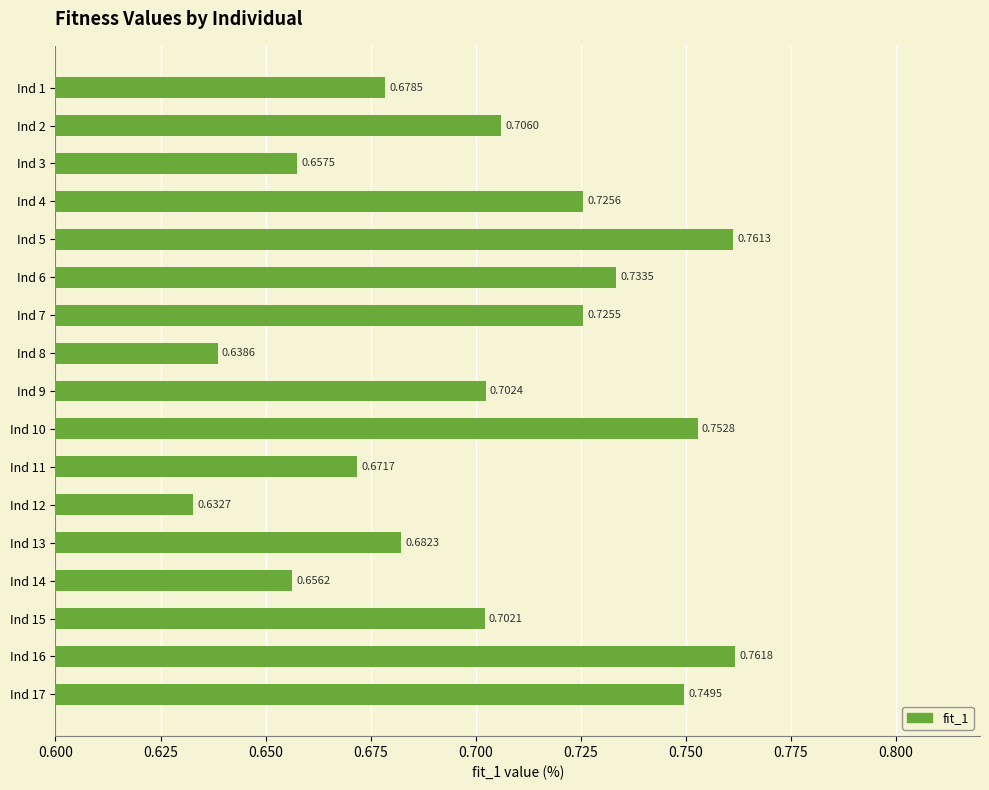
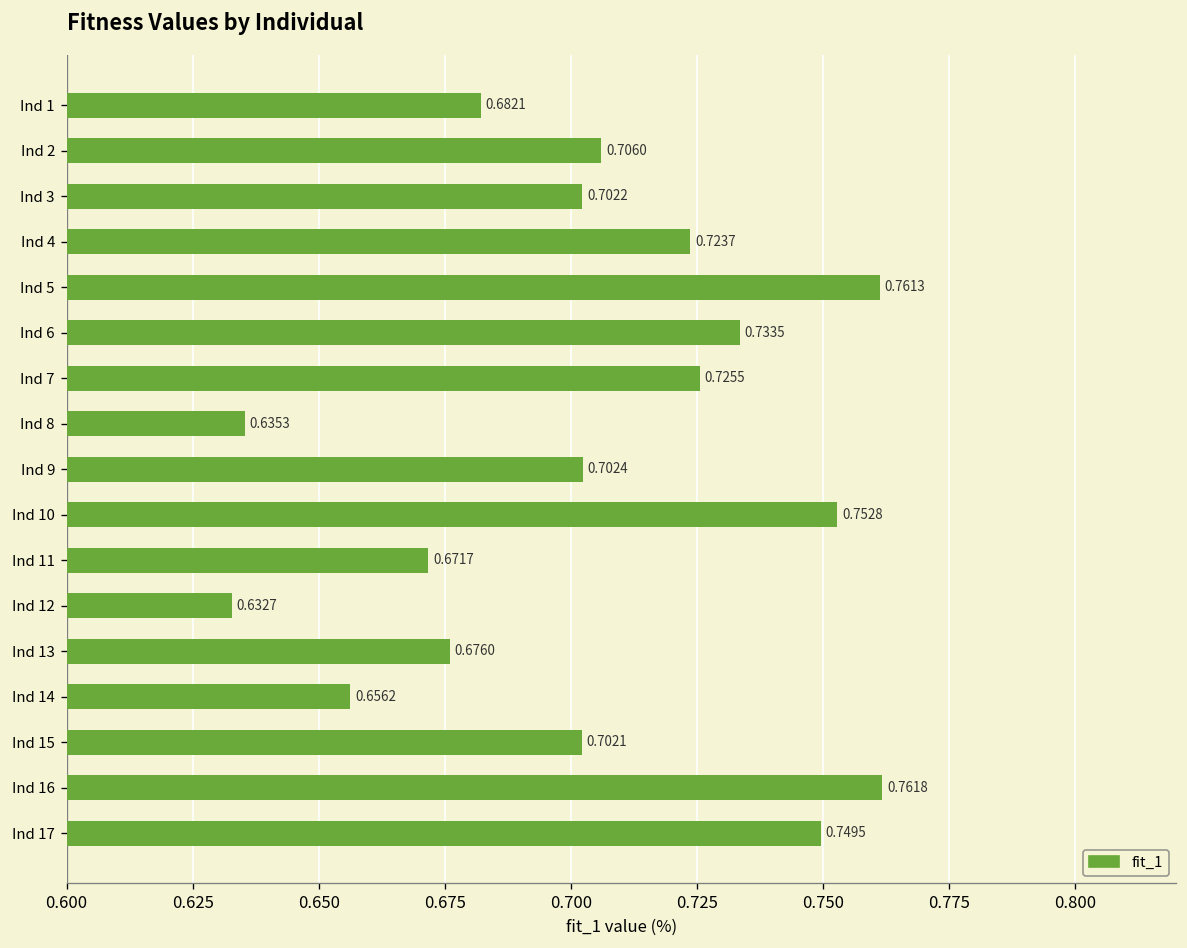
Ind 1: 0.6785 -> 0.6821
Ind 3: 0.6575 -> 0.7022
Ind 4: 0.7256 -> 0.7237
Ind 8: 0.6386 -> 0.6353
Ind 13: 0.6823 -> 0.6760
